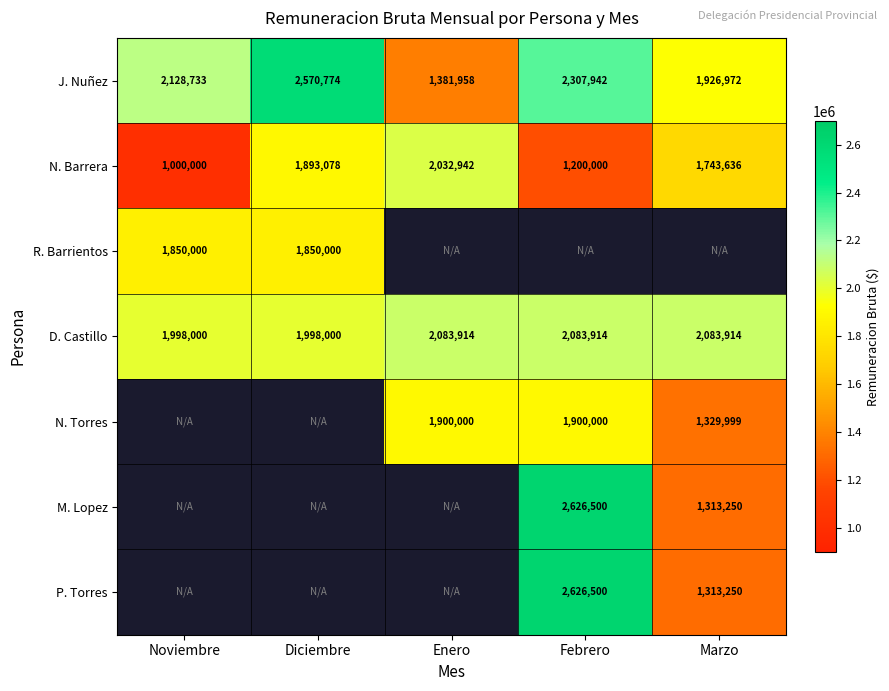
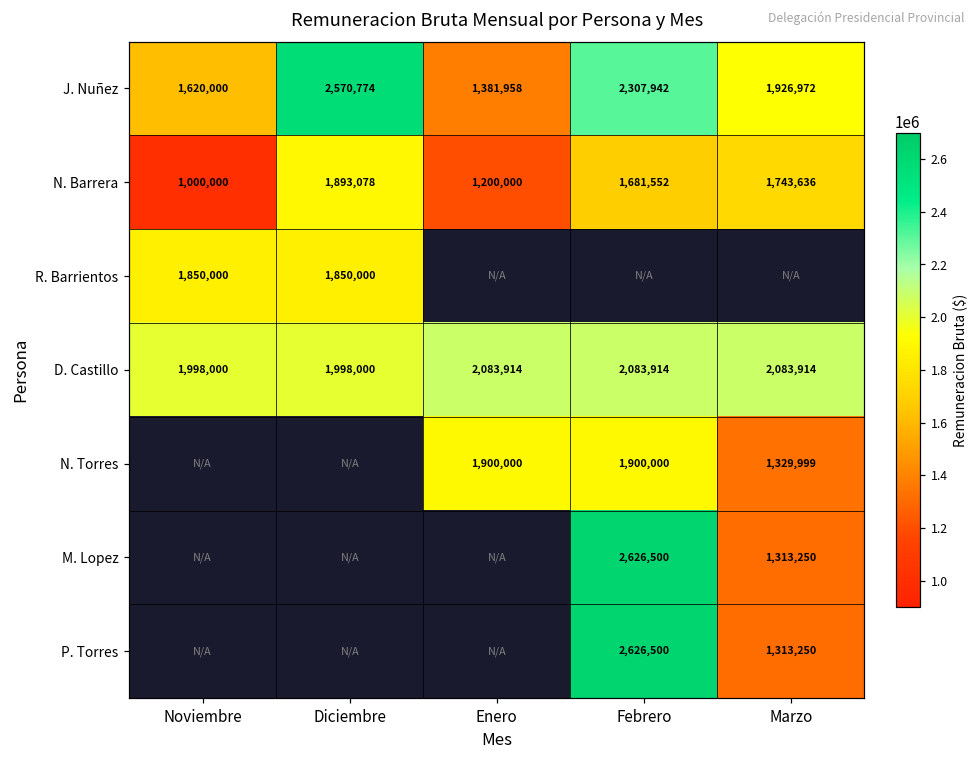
J. Nuñez, Noviembre: 2,128,733 -> 1,620,000
N. Barrera, Enero: 2,032,942 -> 1,200,000
N. Barrera, Febrero: 1,200,000 -> 1,681,552
